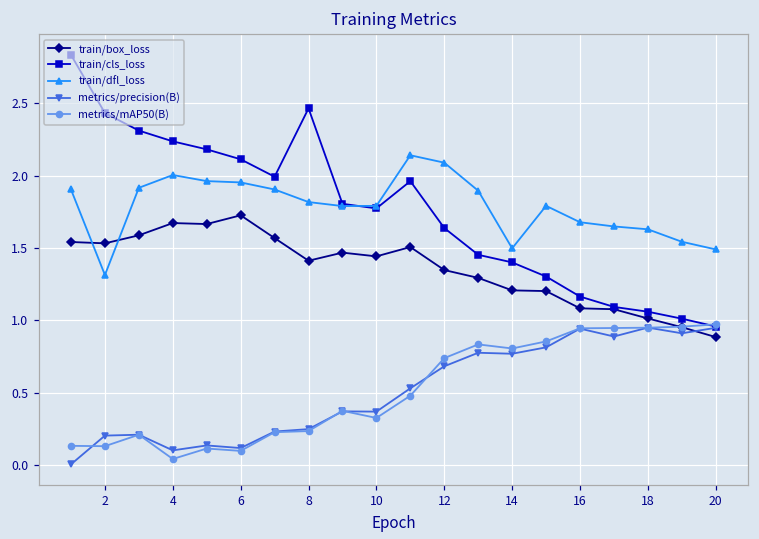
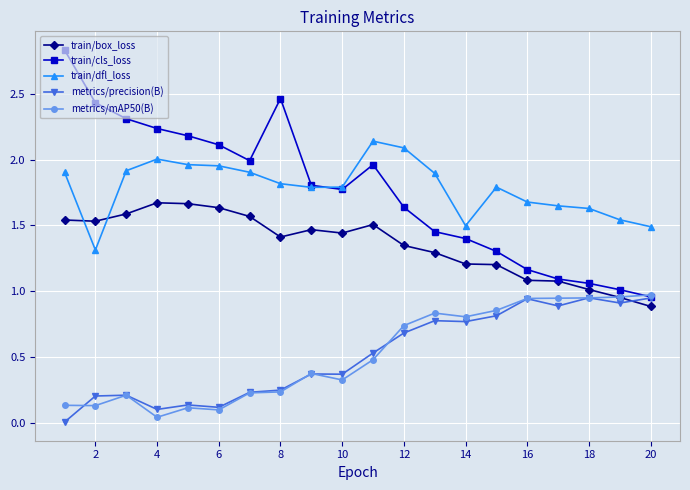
train/box_loss, 6: 1.73 -> 1.64
